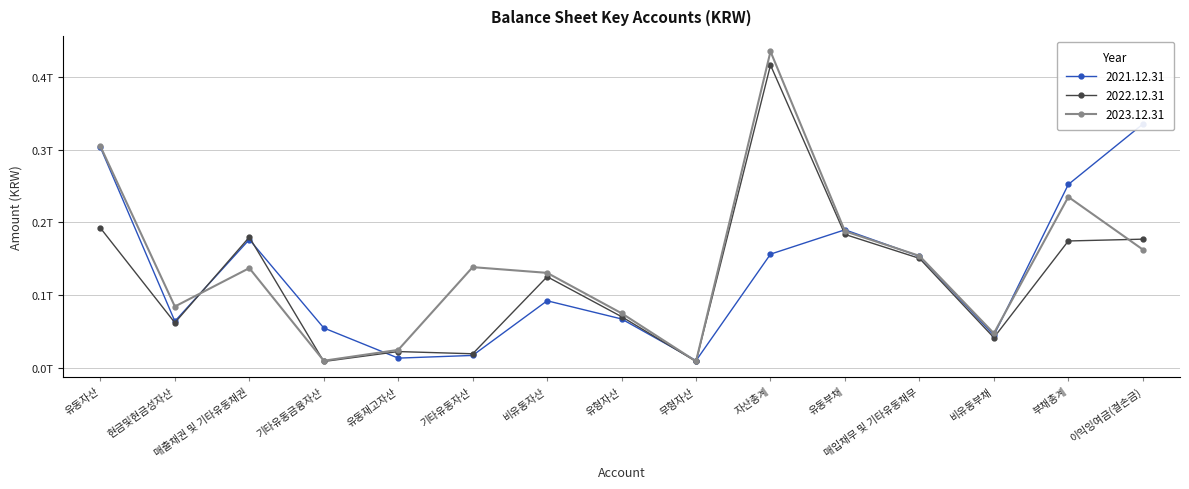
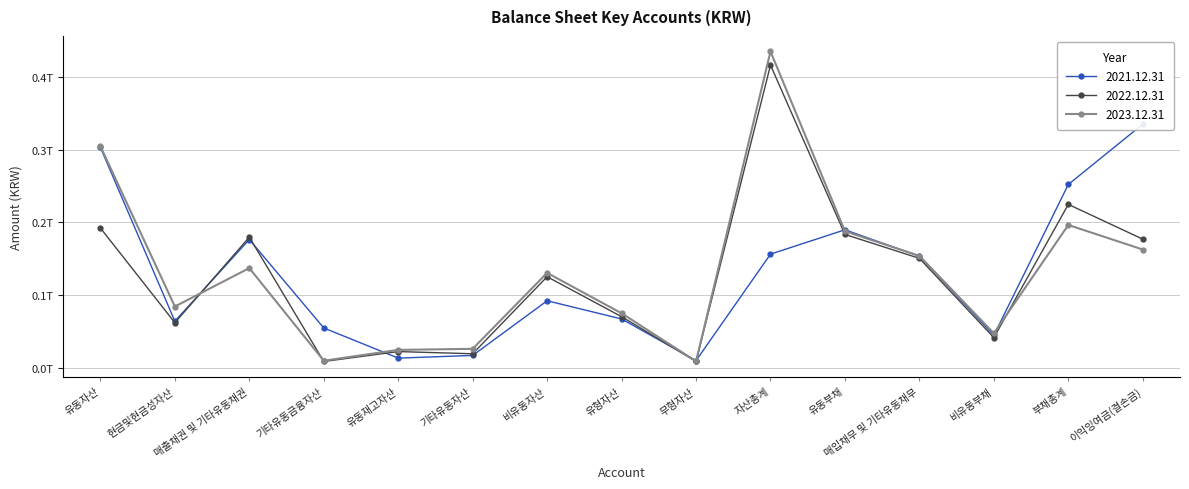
2023.12.31, 기타유동자산: 0.14T -> 0.03T
2022.12.31, 부채총계: 0.17T -> 0.22T
2023.12.31, 부채총계: 0.23T -> 0.20T
